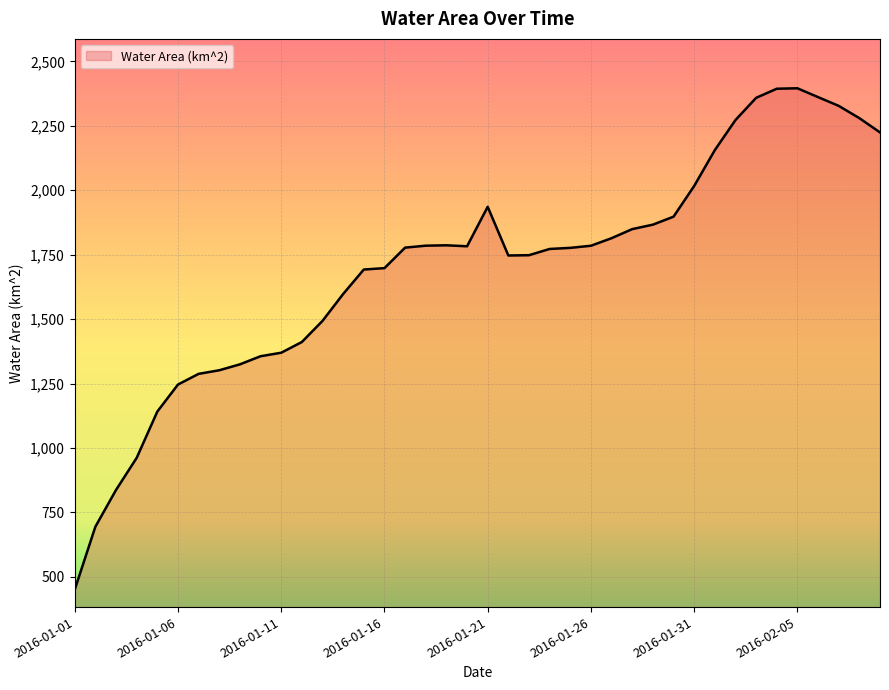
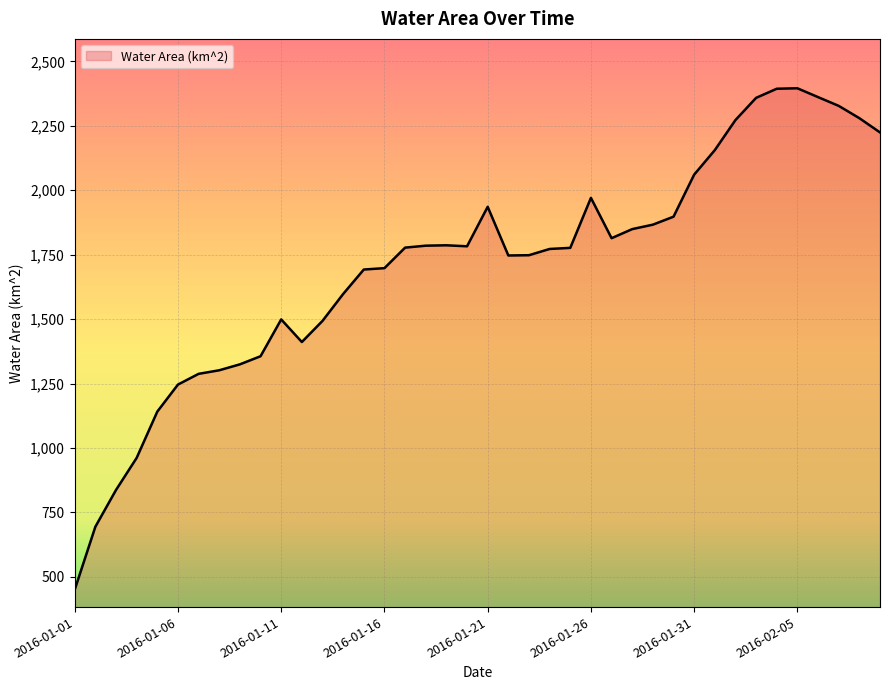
2016-01-11: 1,370 -> 1,500
2016-01-26: 1,780 -> 1,970
2016-01-31: 2,020 -> 2,060
